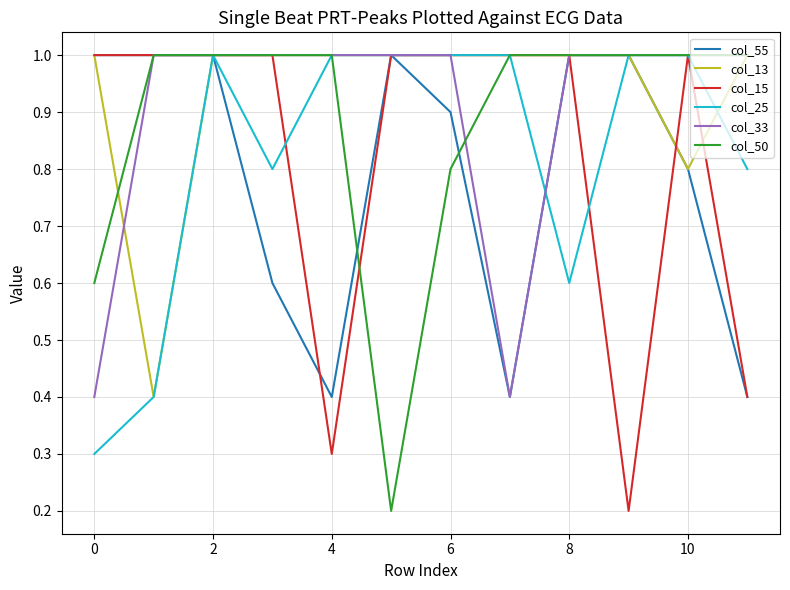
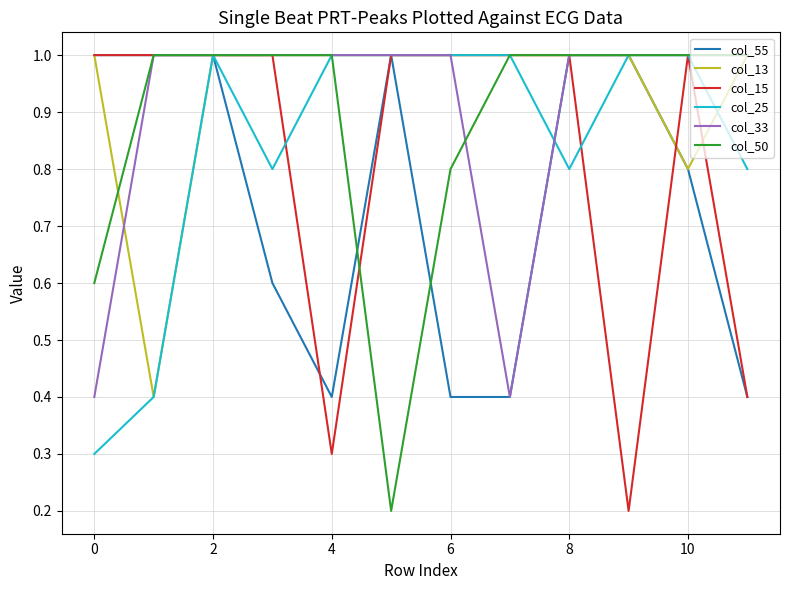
col_55, 6: 0.9 -> 0.4
col_25, 8: 0.6 -> 0.8
